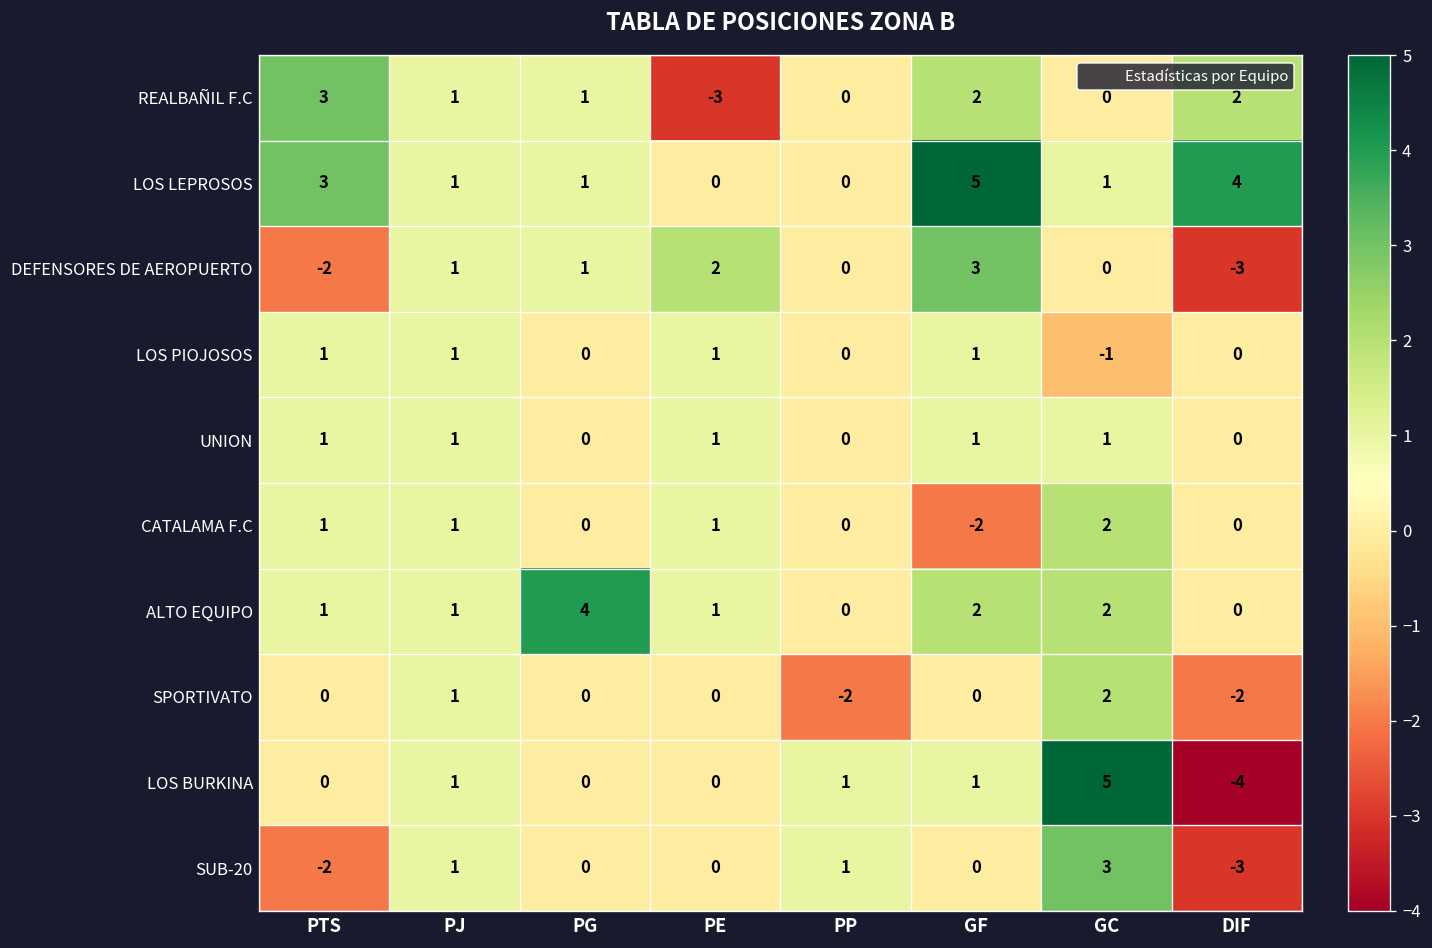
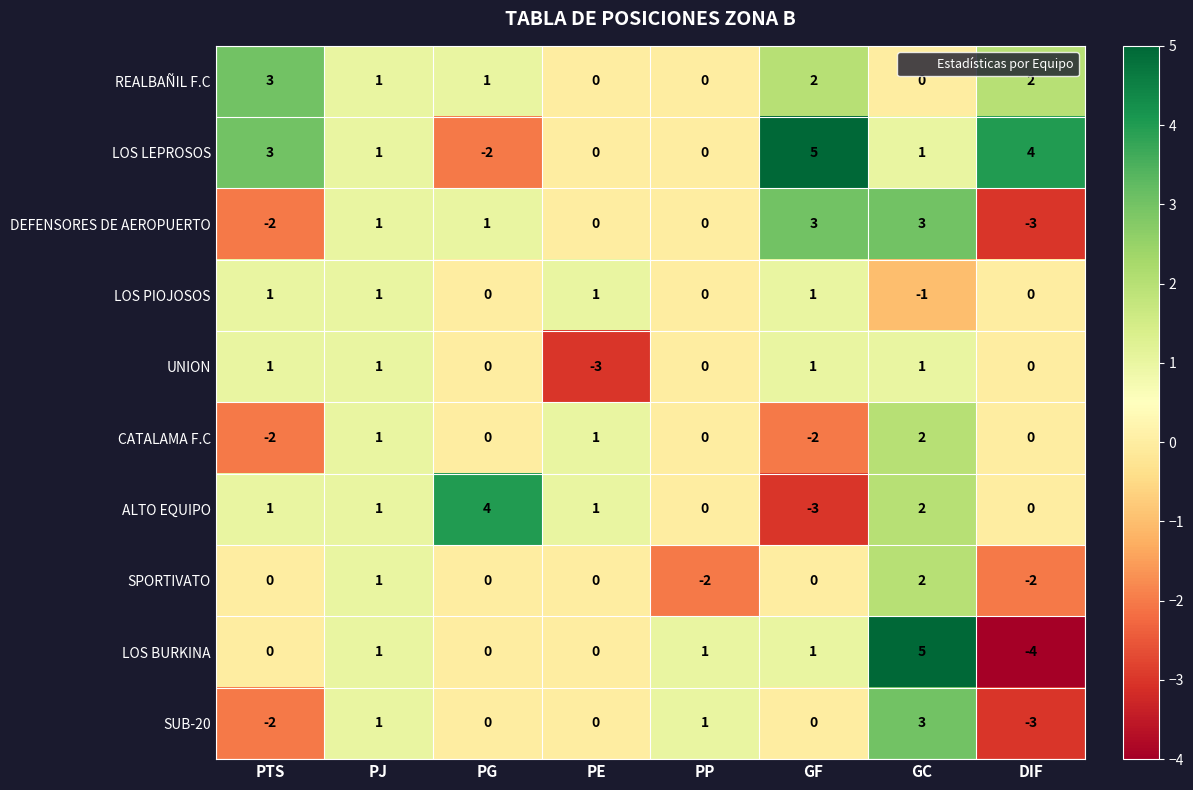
REALBAÑIL F.C, PE: -3 -> 0
LOS LEPROSOS, PG: 1 -> -2
DEFENSORES DE AEROPUERTO, PE: 2 -> 0
DEFENSORES DE AEROPUERTO, GC: 0 -> 3
UNION, PE: 1 -> -3
CATALAMA F.C, PTS: 1 -> -2
ALTO EQUIPO, GF: 2 -> -3
